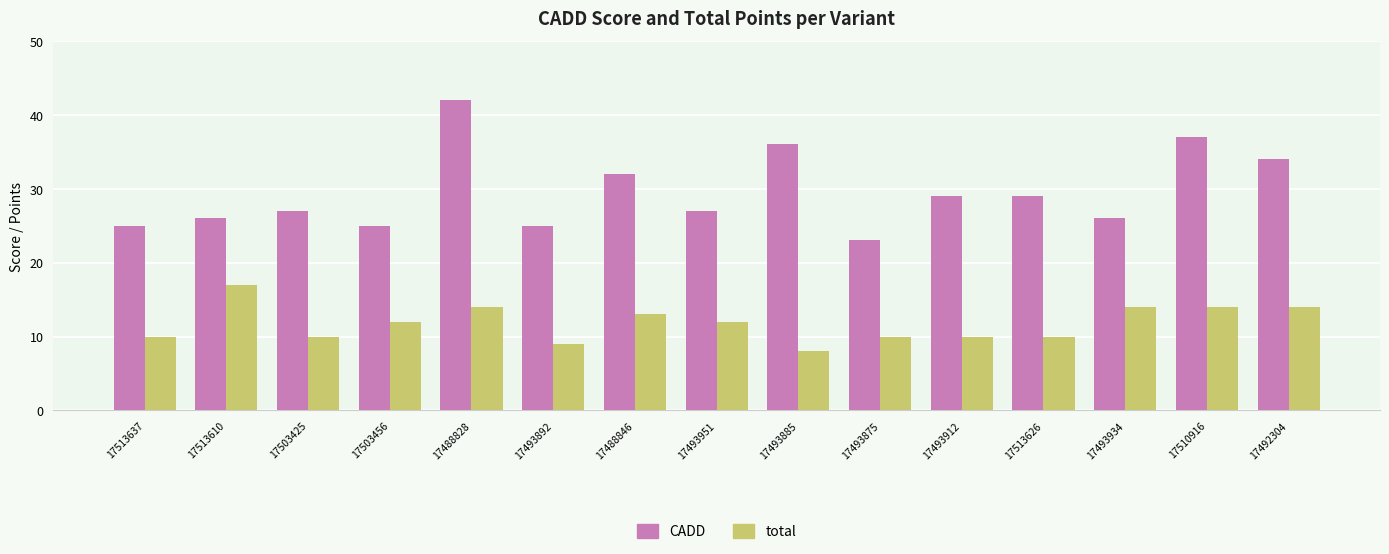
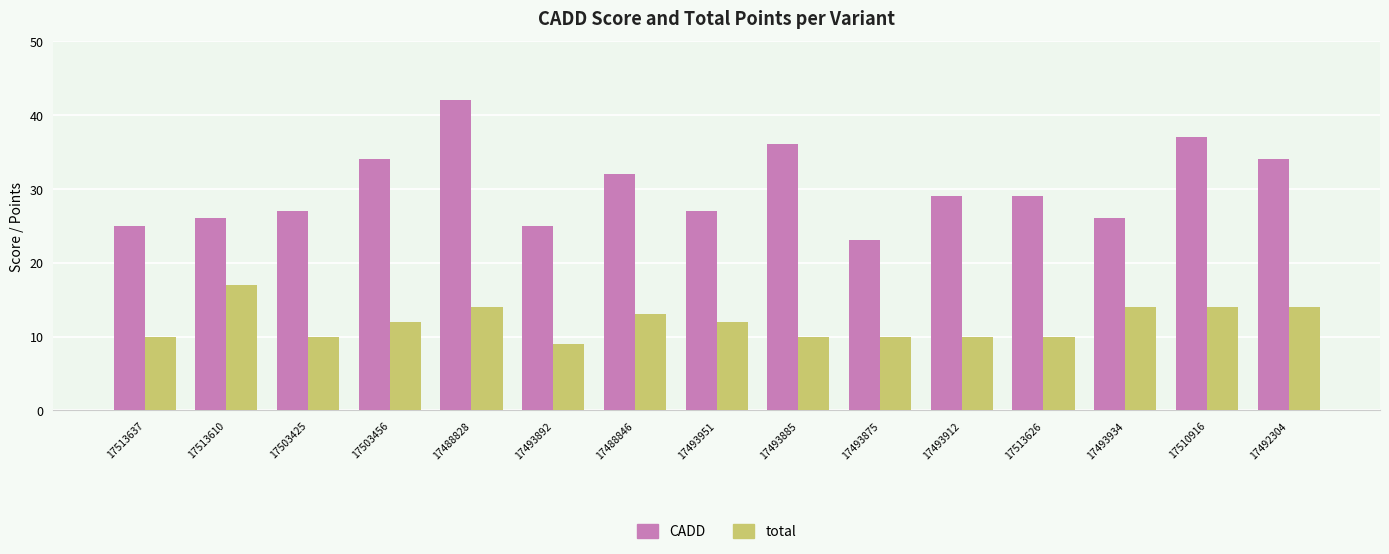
CADD, 17503456: 25 -> 34
total, 17493885: 8 -> 10
